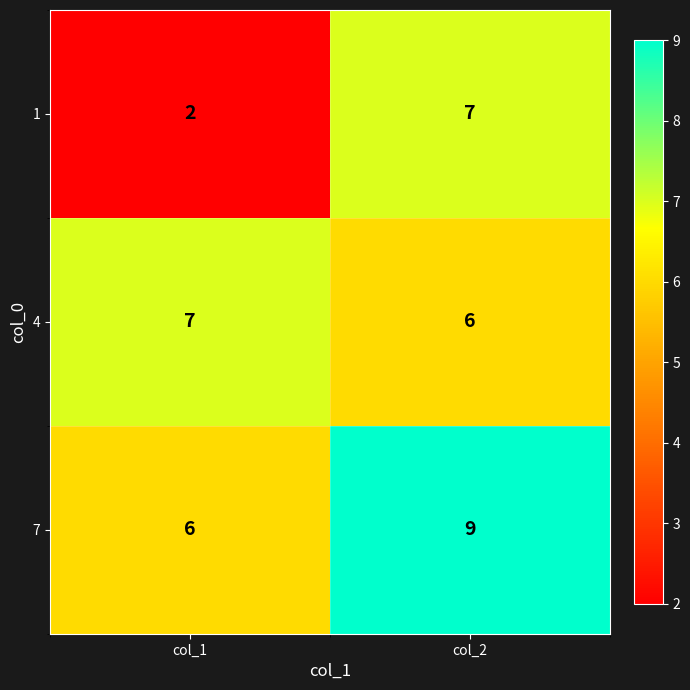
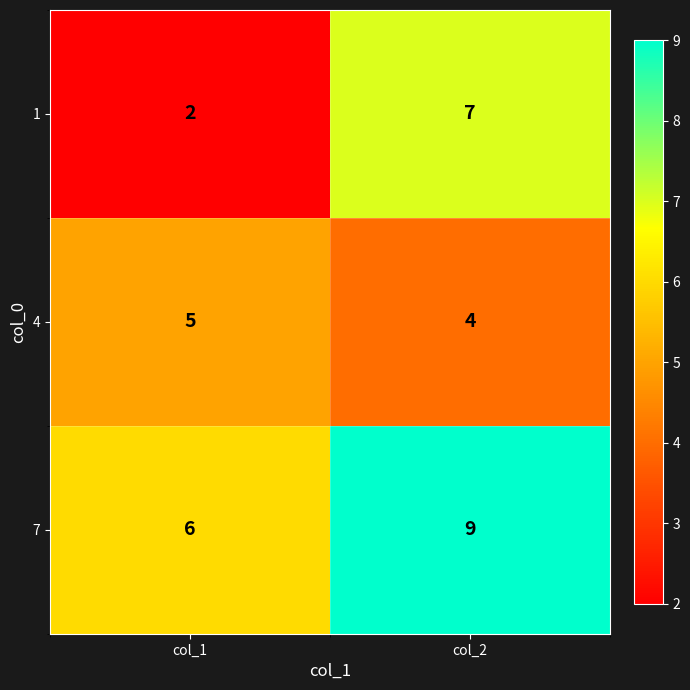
4, col_1: 7 -> 5
4, col_2: 6 -> 4
